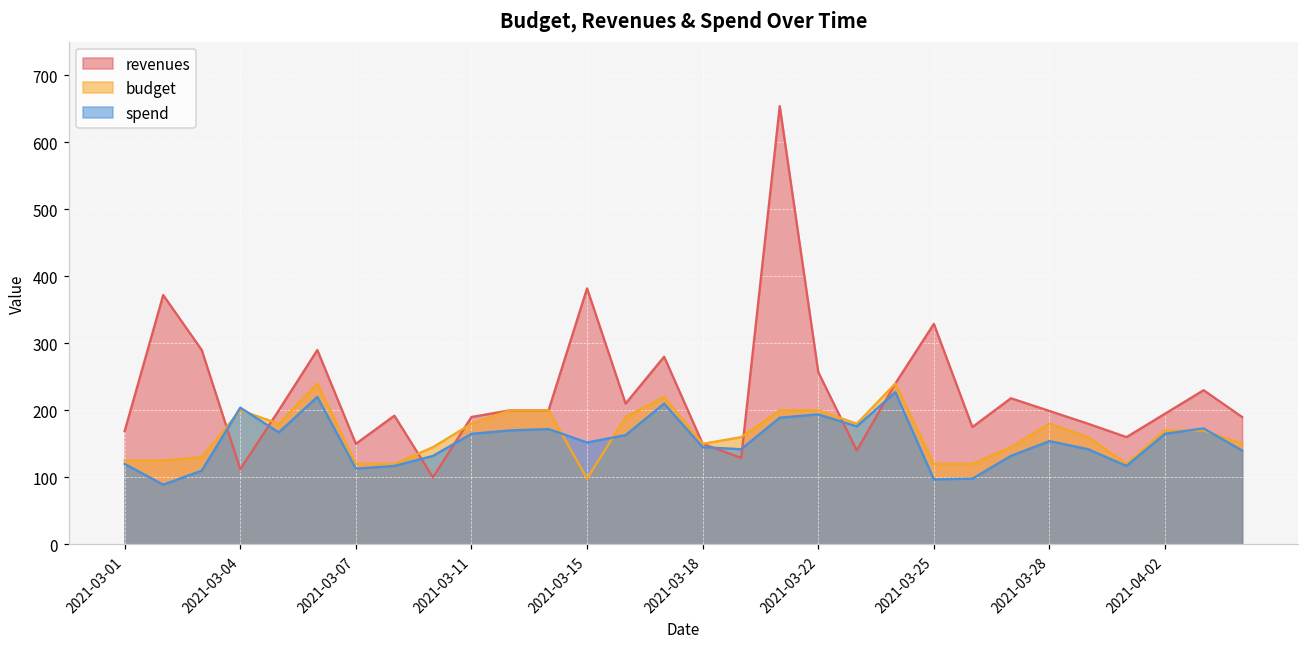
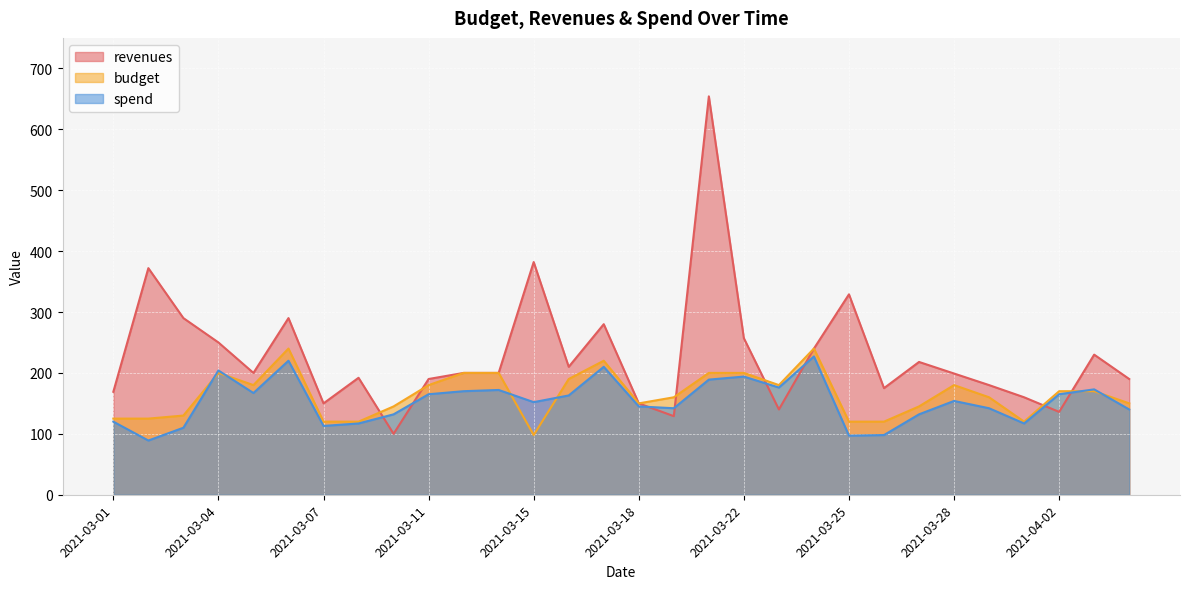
revenues, 2021-03-04: 110 -> 250
revenues, 2021-04-02: 200 -> 140
